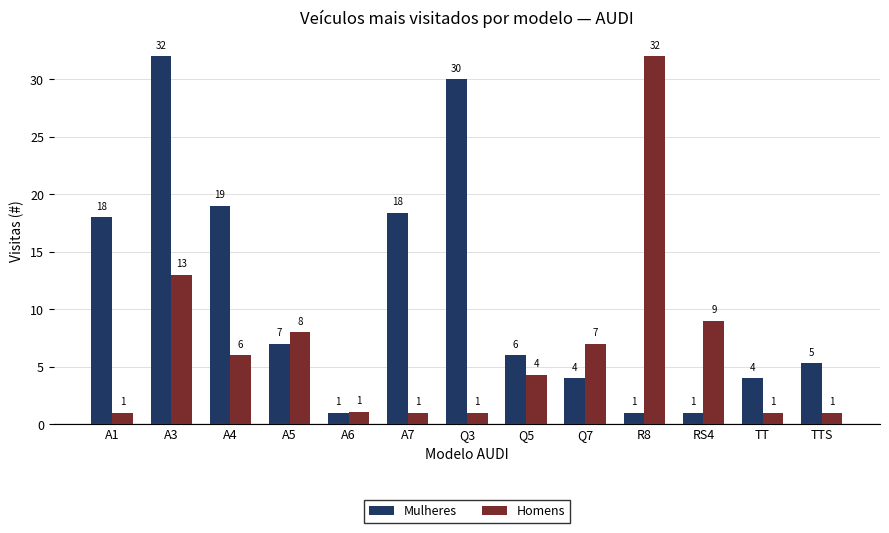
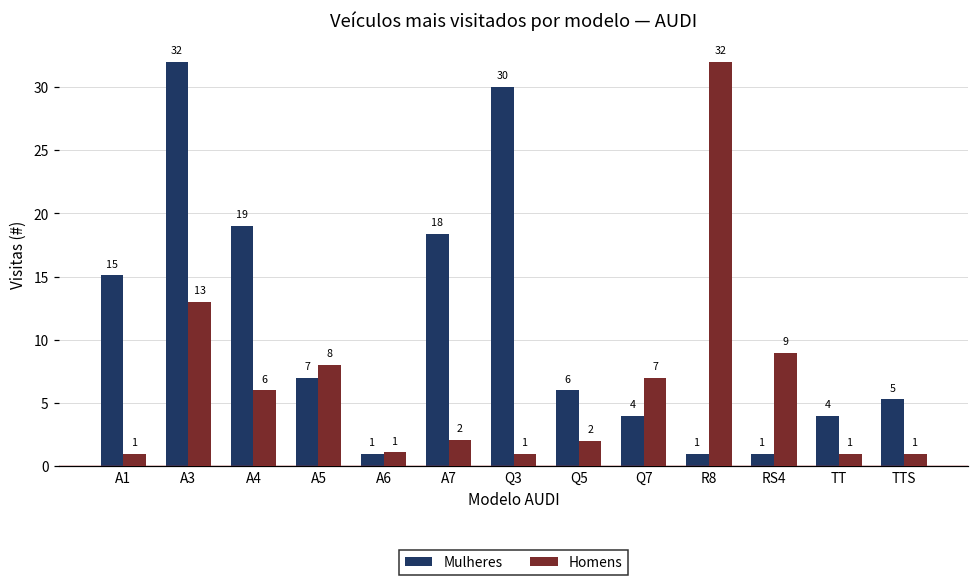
Mulheres, A1: 18 -> 15
Homens, A7: 1 -> 2
Homens, Q5: 4 -> 2
